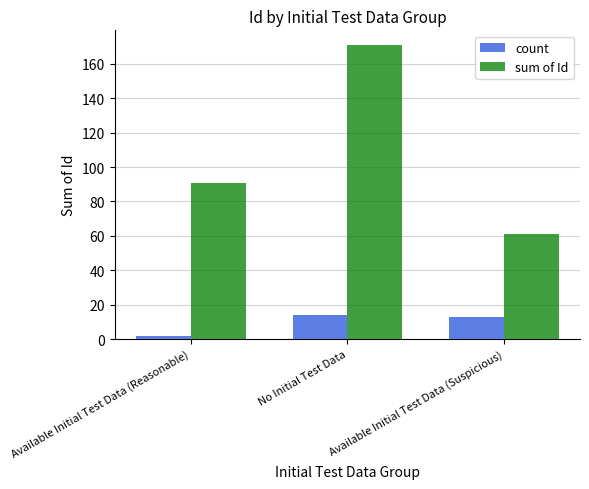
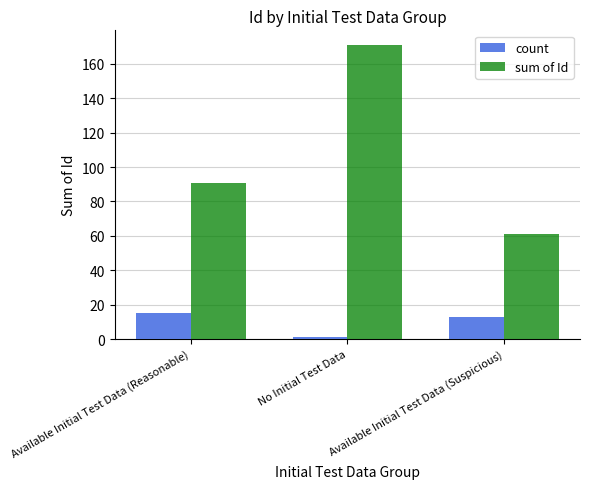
count, Available Initial Test Data (Reasonable): 2 -> 15
count, No Initial Test Data: 14 -> 1
